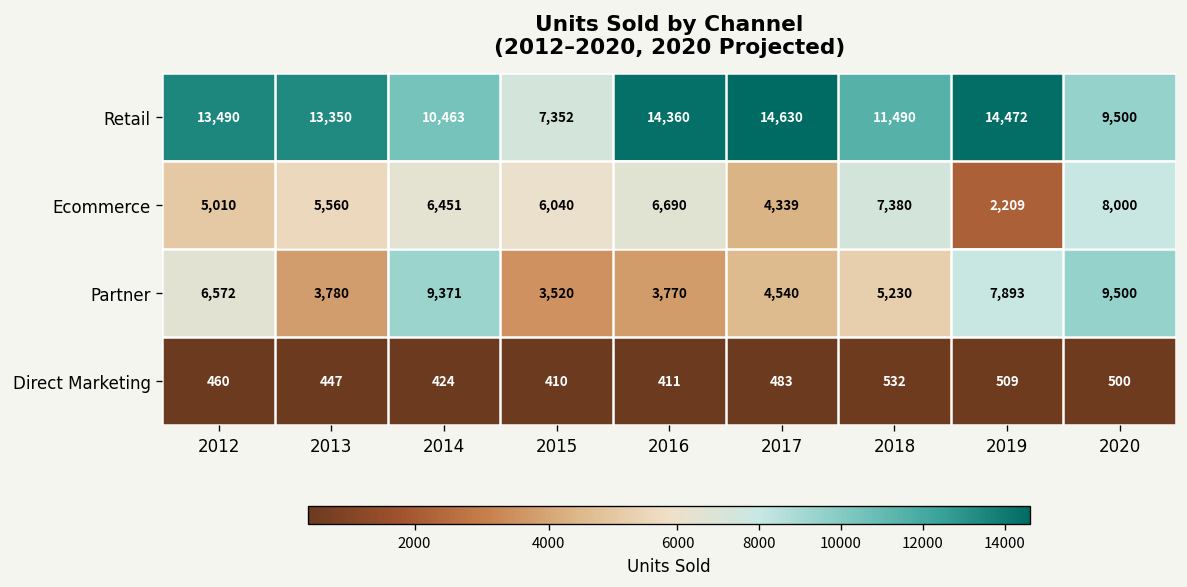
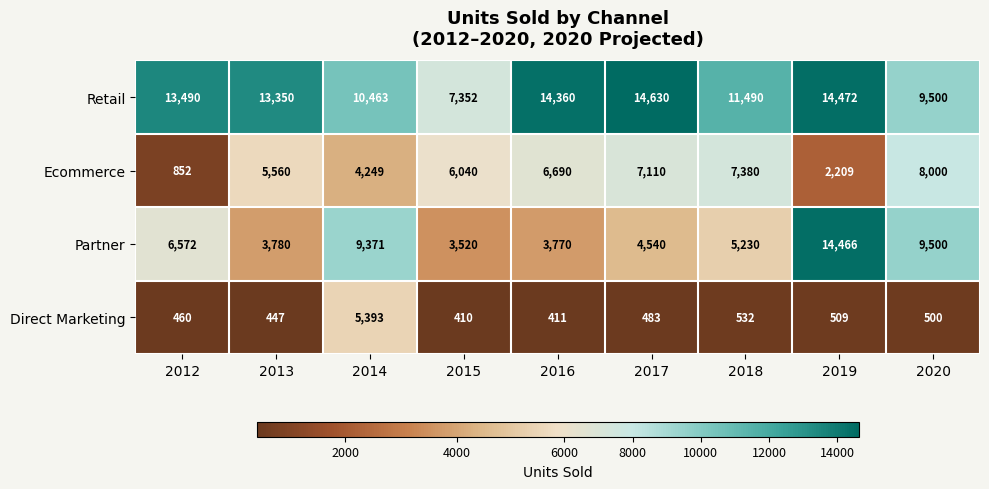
Ecommerce, 2012: 5,010 -> 852
Ecommerce, 2014: 6,451 -> 4,249
Ecommerce, 2017: 4,339 -> 7,110
Partner, 2019: 7,893 -> 14,466
Direct Marketing, 2014: 424 -> 5,393
